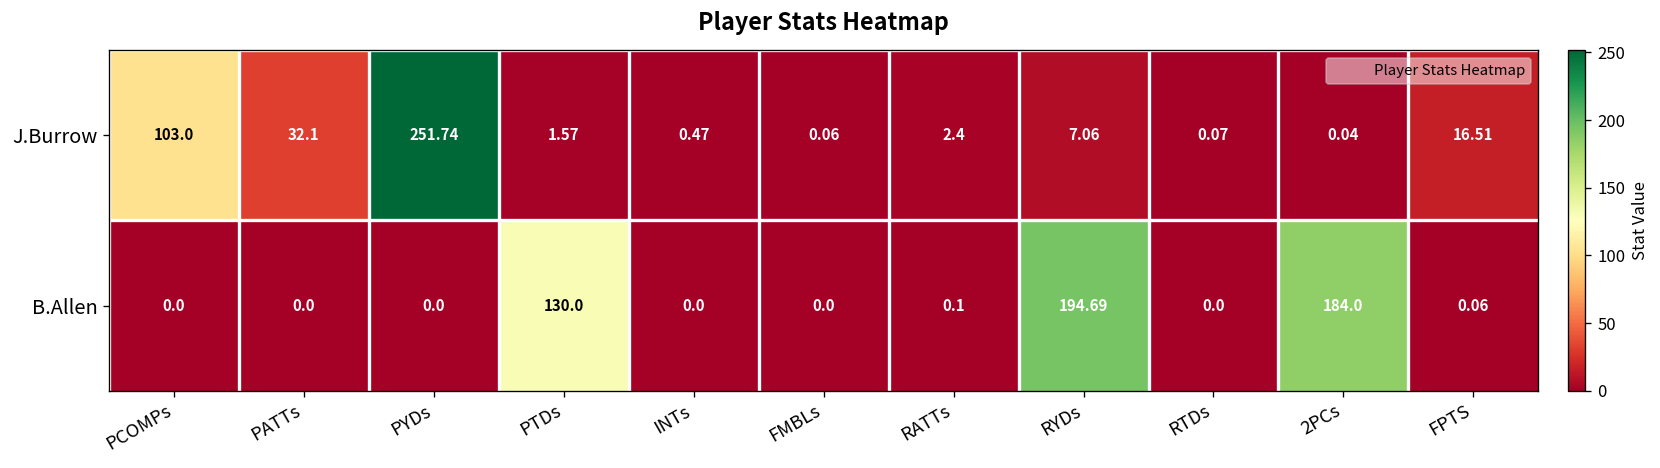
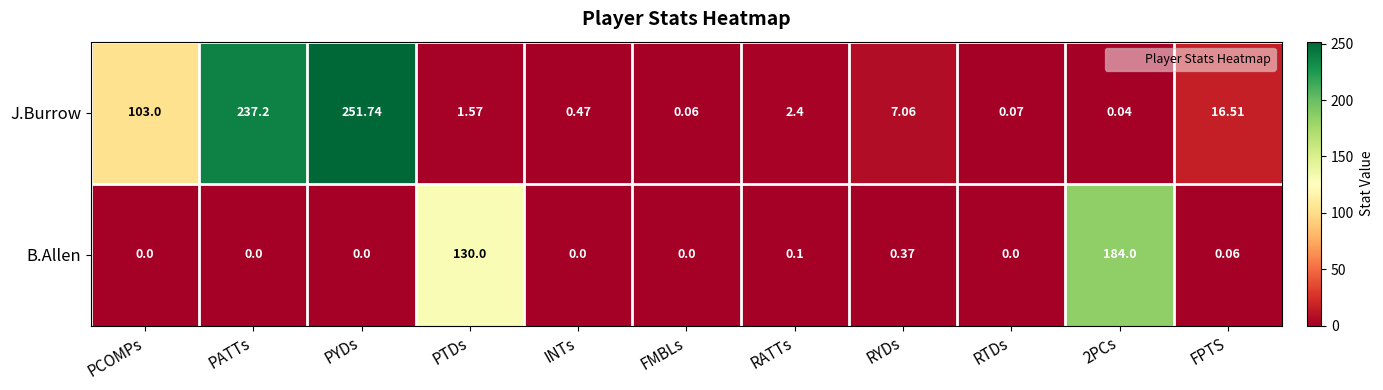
J.Burrow, PATTs: 32.1 -> 237.2
B.Allen, RYDs: 194.69 -> 0.37
